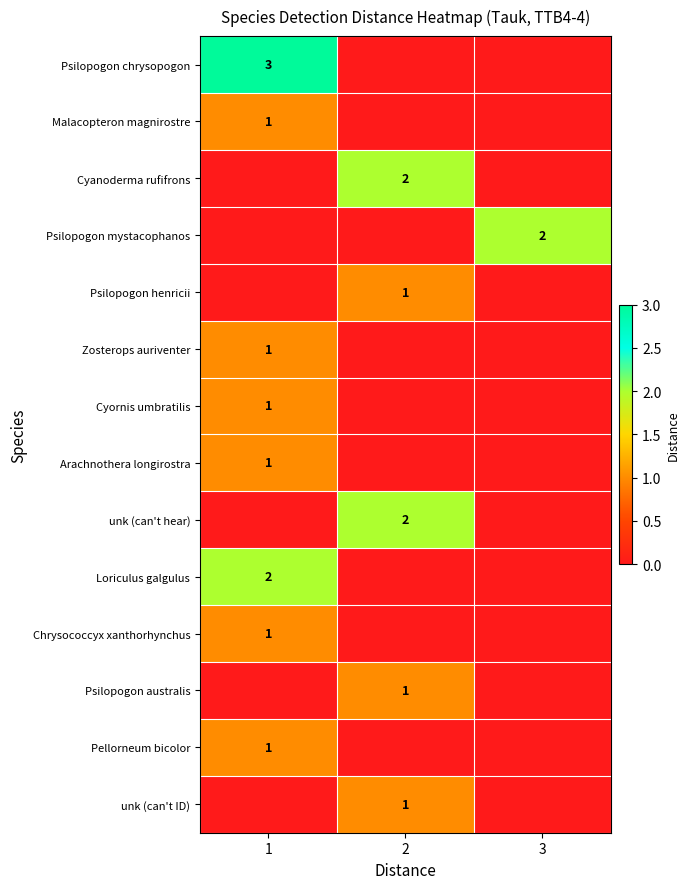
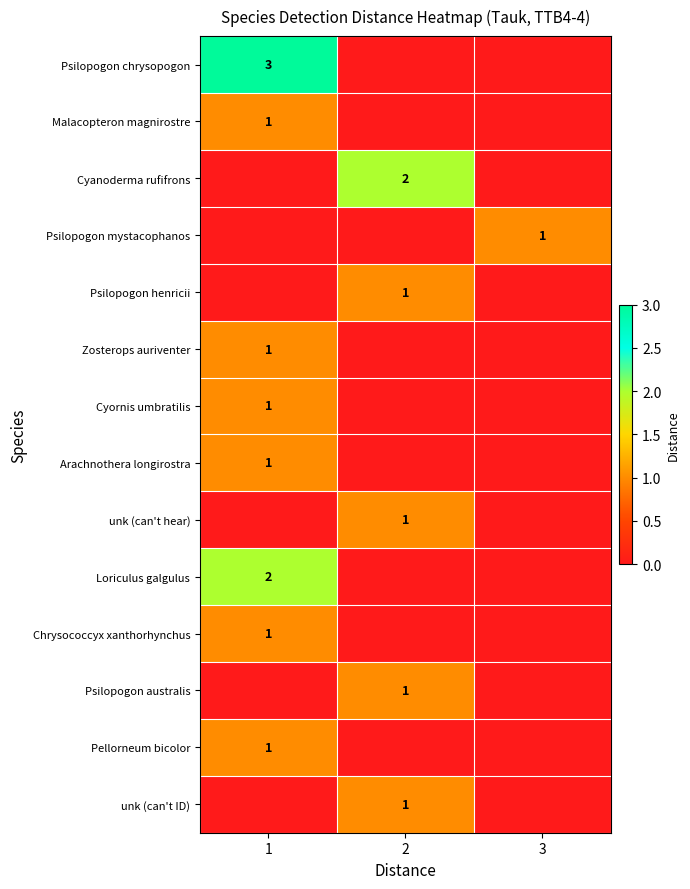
Psilopogon mystacophanos, 3: 2 -> 1
unk (can't hear), 2: 2 -> 1
